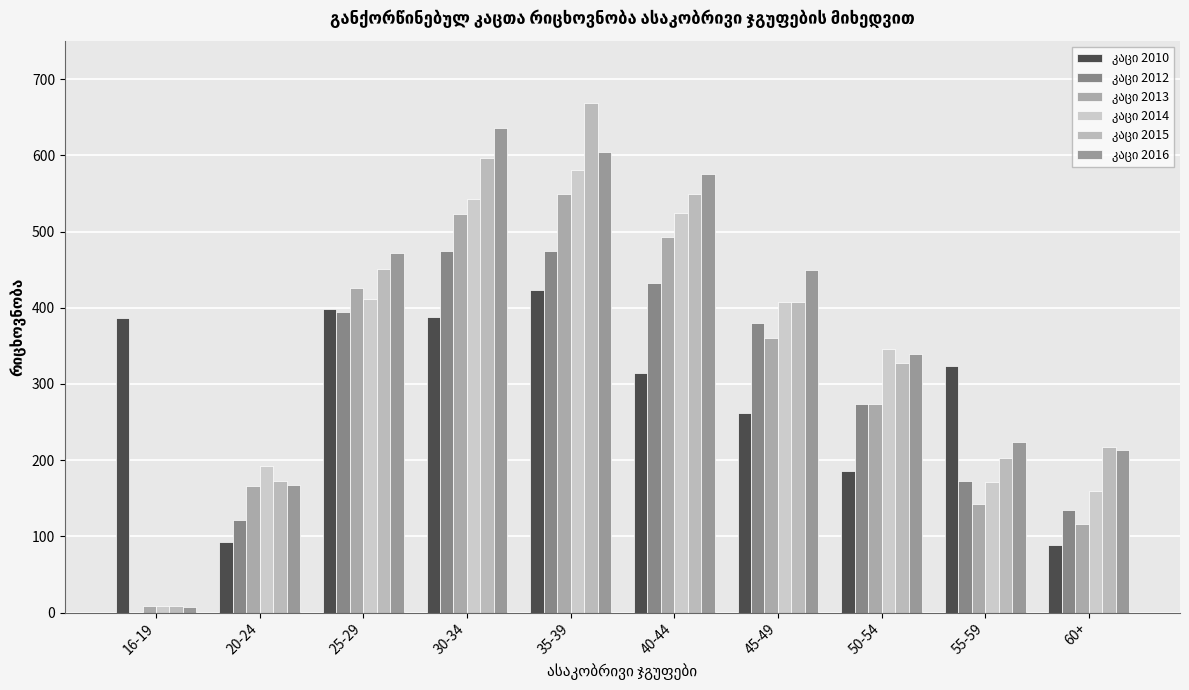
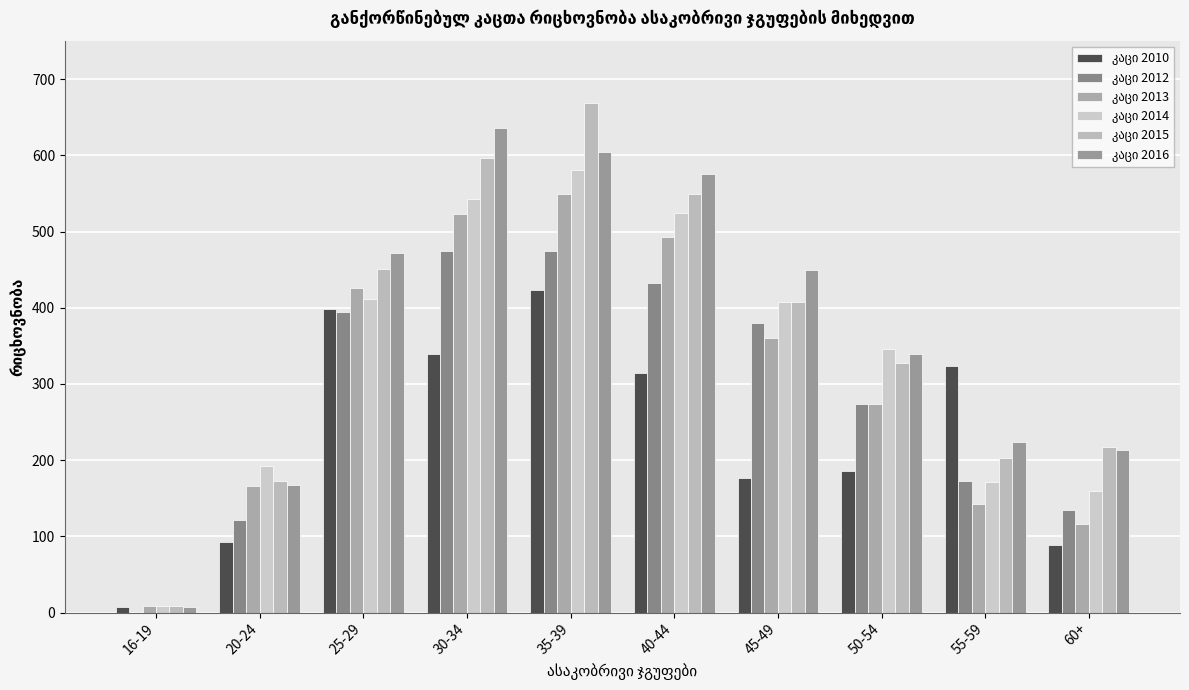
კაცი 2010, 16-19: 390 -> 10
კაცი 2010, 30-34: 390 -> 340
კაცი 2010, 45-49: 260 -> 180
